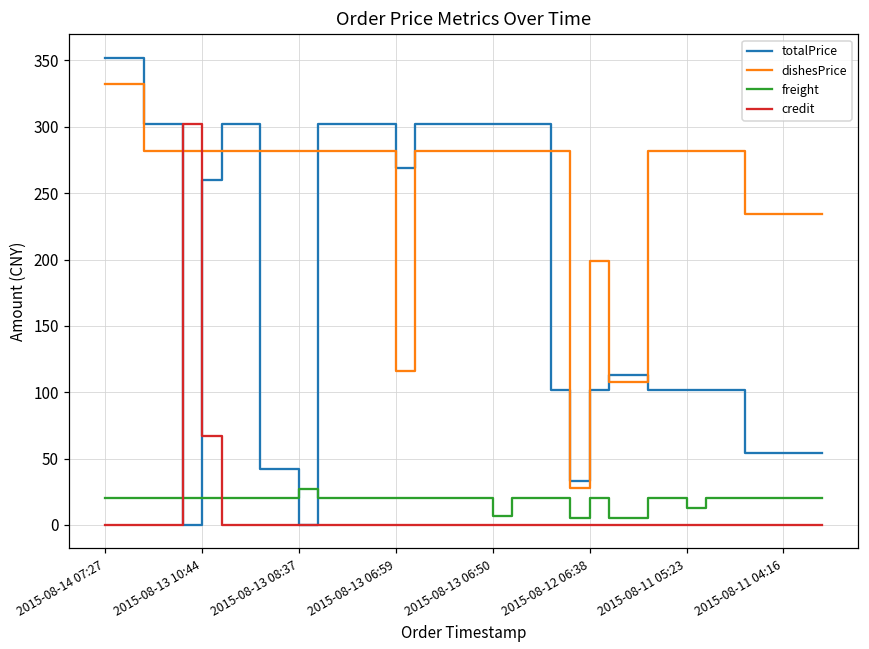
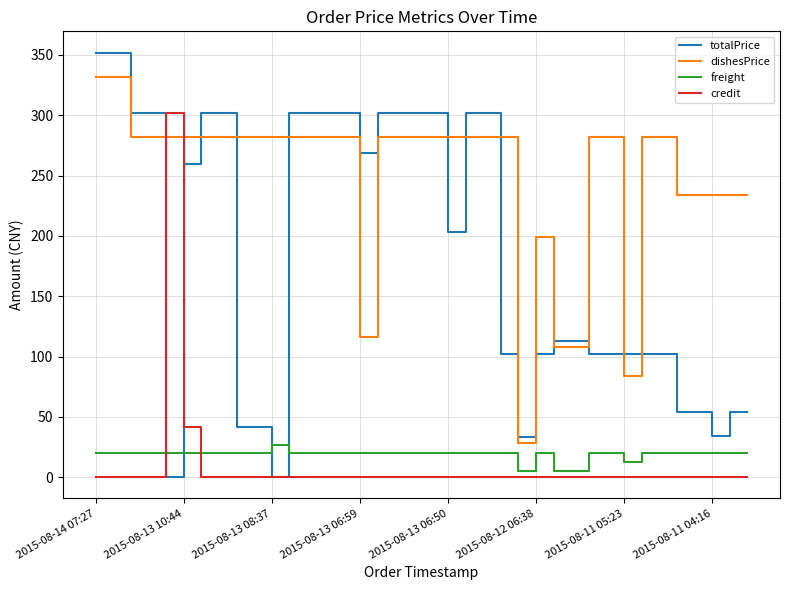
credit, 2015-08-13 10:44: 67 -> 42
totalPrice, 2015-08-13 06:50: 302 -> 203
freight, 2015-08-13 06:50: 7 -> 20
dishesPrice, 2015-08-11 05:23: 282 -> 84
totalPrice, 2015-08-11 04:16: 54 -> 34
